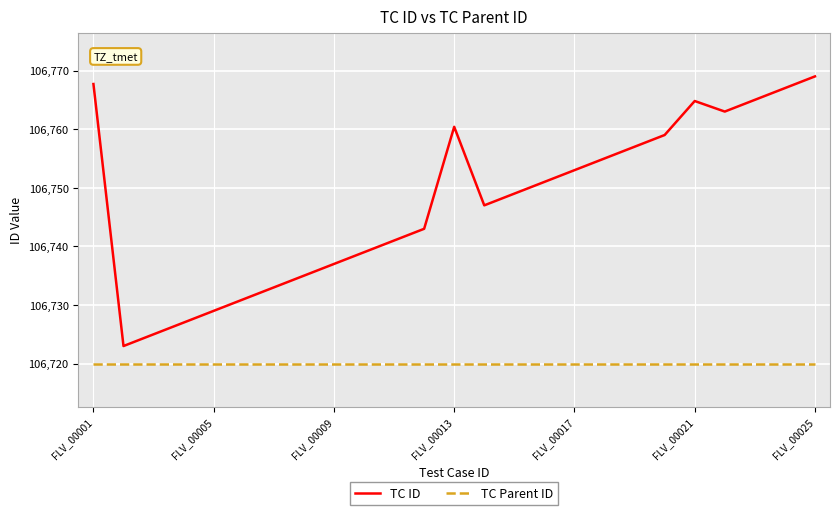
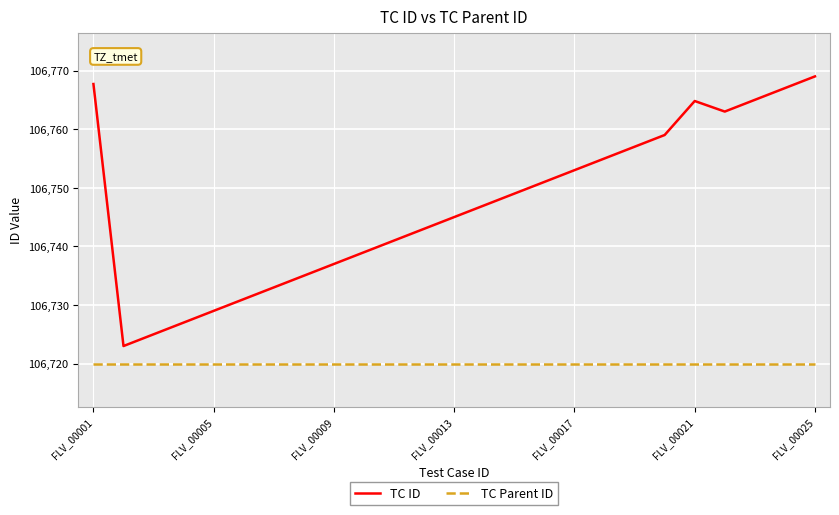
TC ID, FLV_00013: 106,760 -> 106,745
